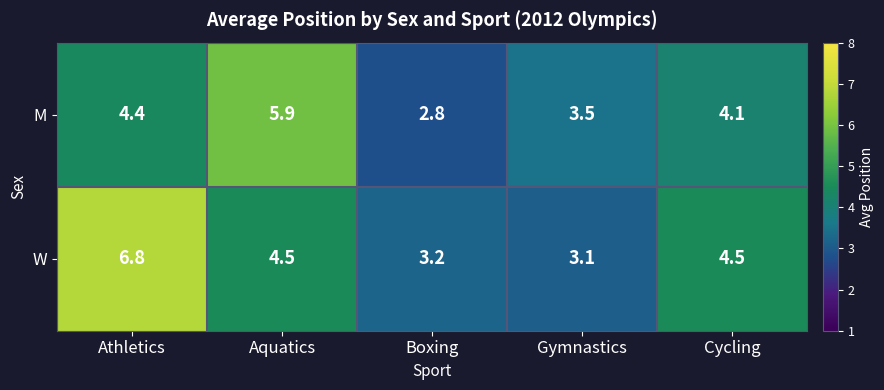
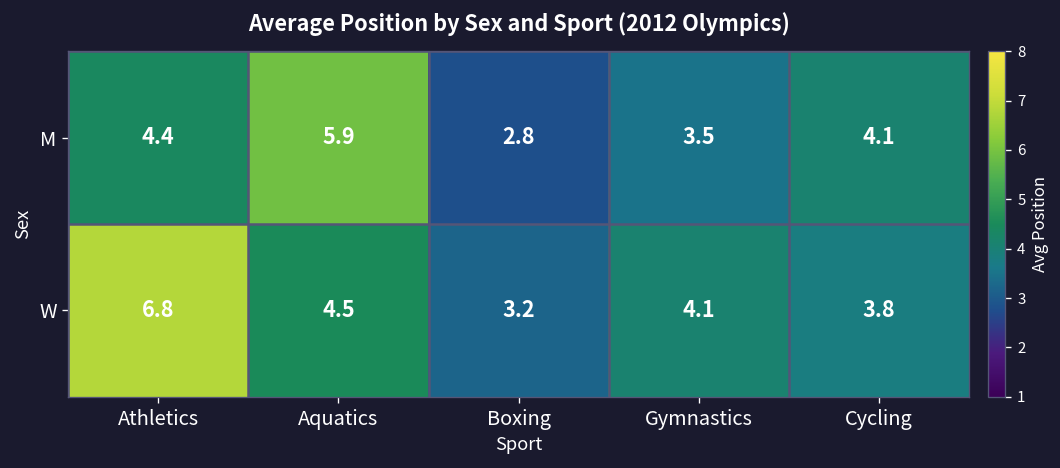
W, Gymnastics: 3.1 -> 4.1
W, Cycling: 4.5 -> 3.8
